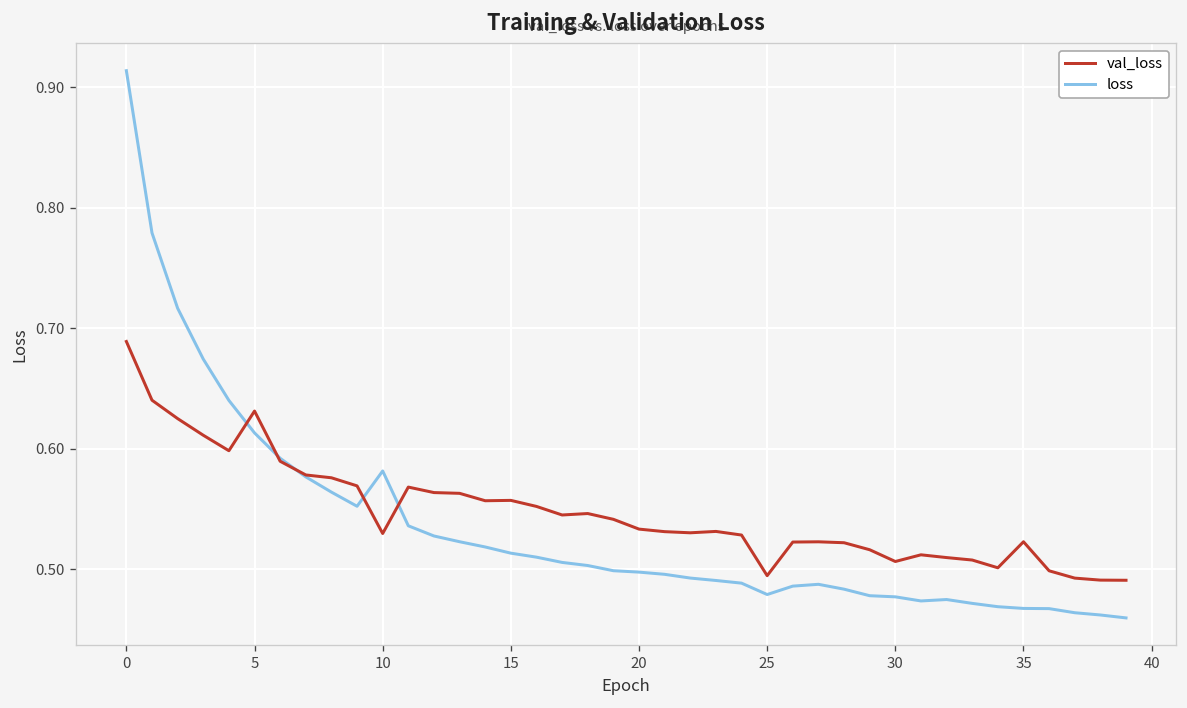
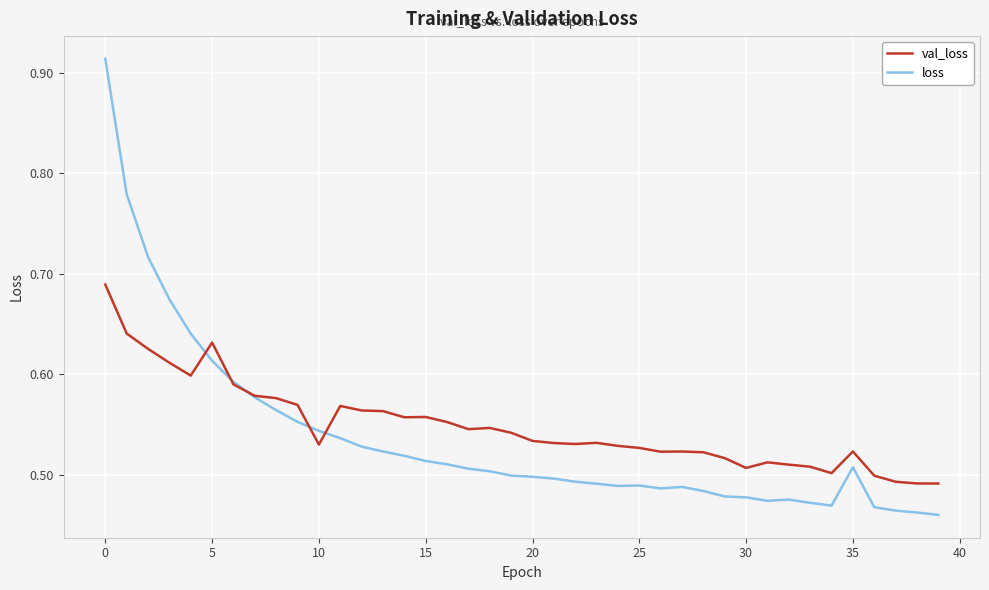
loss, 10: 0.582 -> 0.544
val_loss, 25: 0.495 -> 0.527
loss, 25: 0.479 -> 0.489
loss, 35: 0.468 -> 0.507
